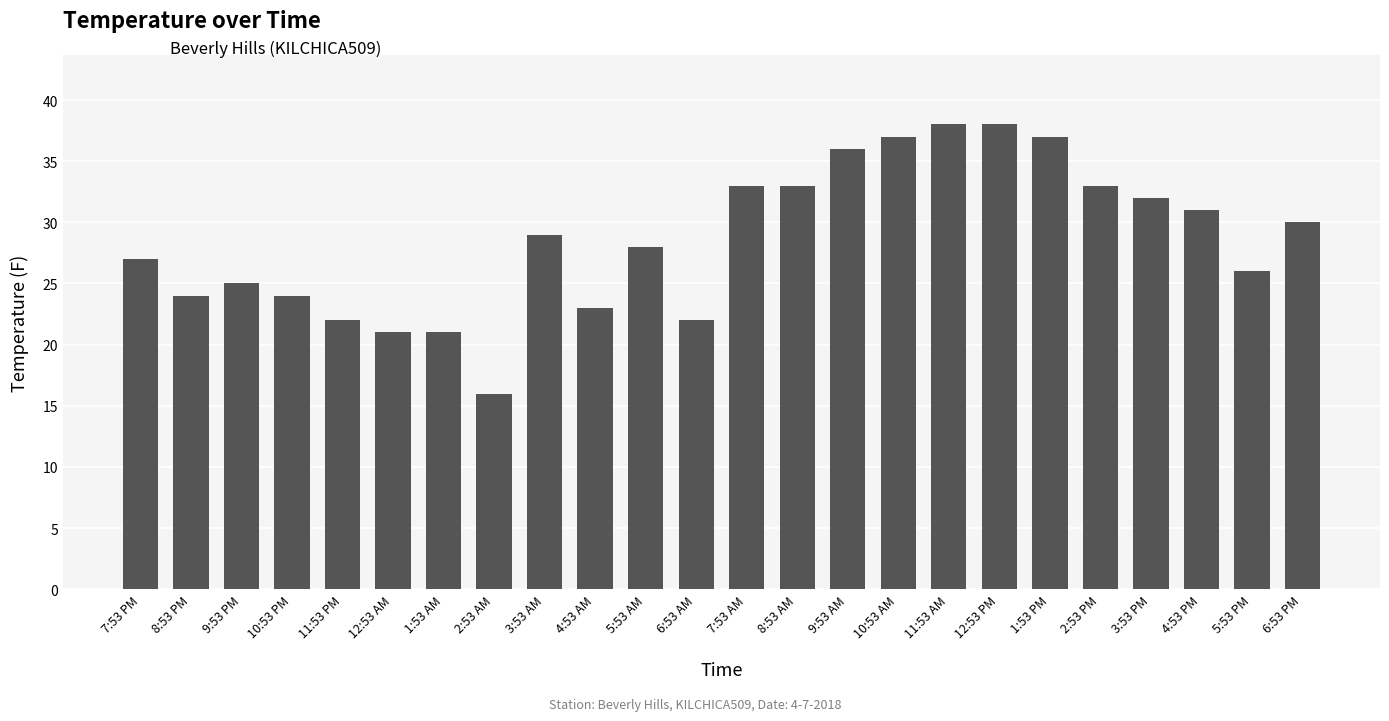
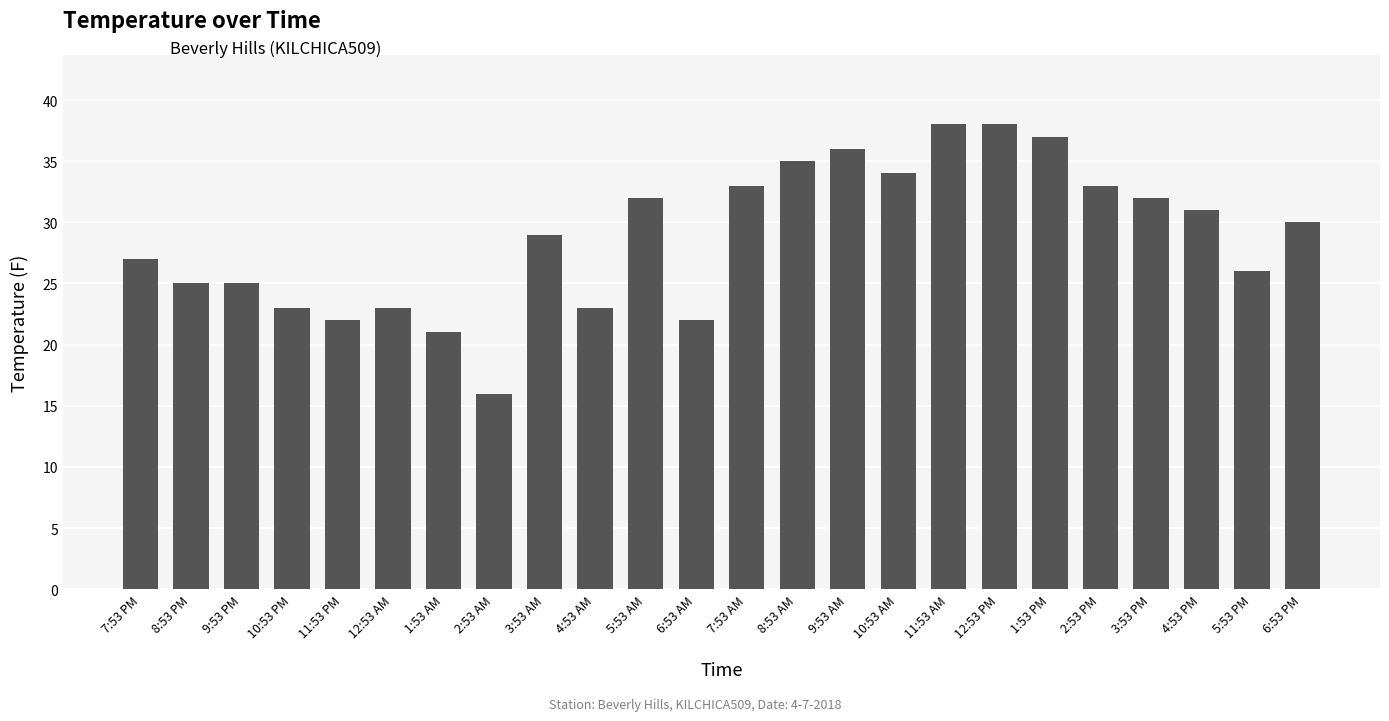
8:53 PM: 24 -> 25
10:53 PM: 24 -> 23
12:53 AM: 21 -> 23
5:53 AM: 28 -> 32
8:53 AM: 33 -> 35
10:53 AM: 37 -> 34
